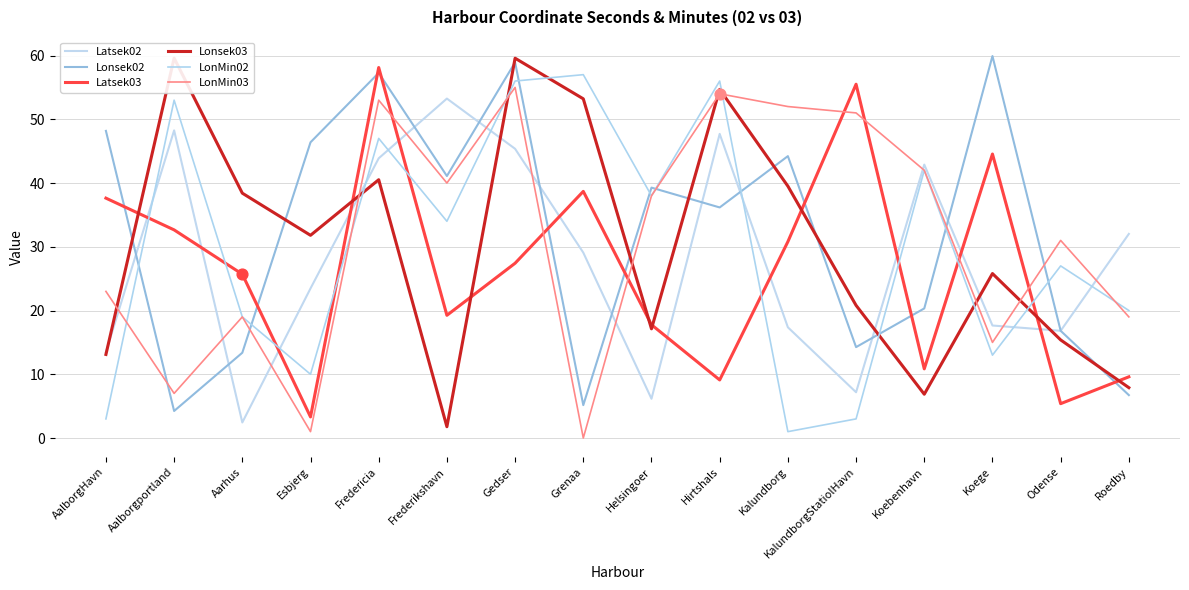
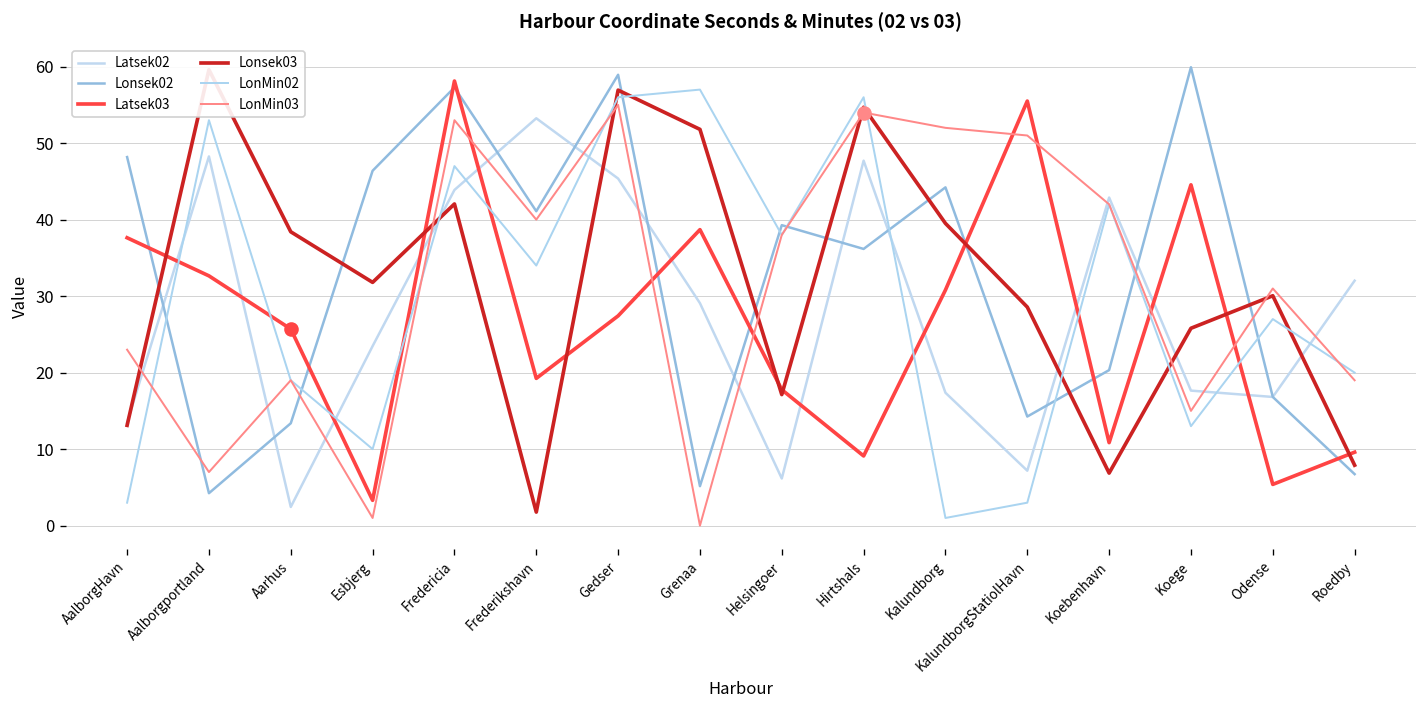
Lonsek03, Fredericia: 41 -> 42
Lonsek03, Gedser: 60 -> 57
Lonsek03, Grenaa: 53 -> 52
Lonsek03, KalundborgStatiolHavn: 21 -> 29
Lonsek03, Odense: 15 -> 30
